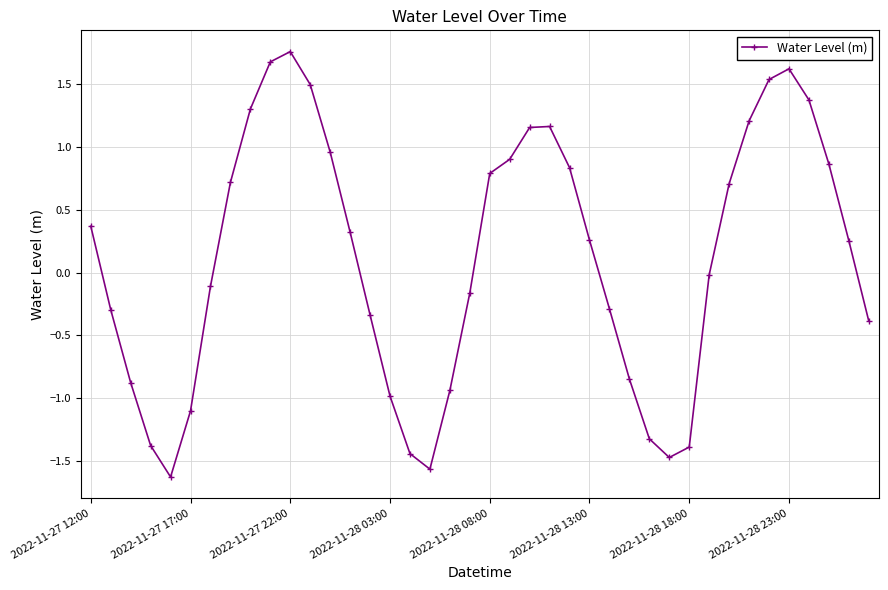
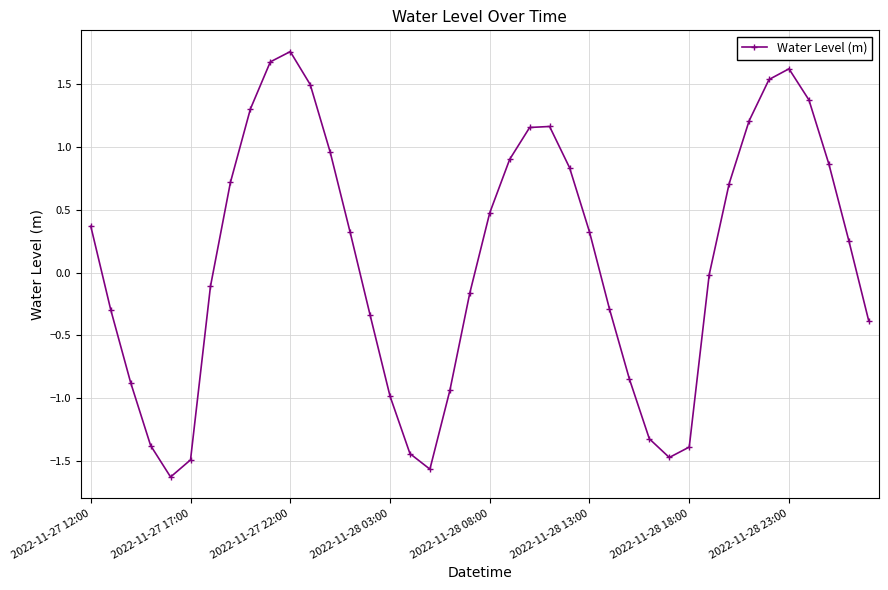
2022-11-27 17:00: -1.10 -> -1.49
2022-11-28 08:00: 0.79 -> 0.48
2022-11-28 13:00: 0.26 -> 0.33
